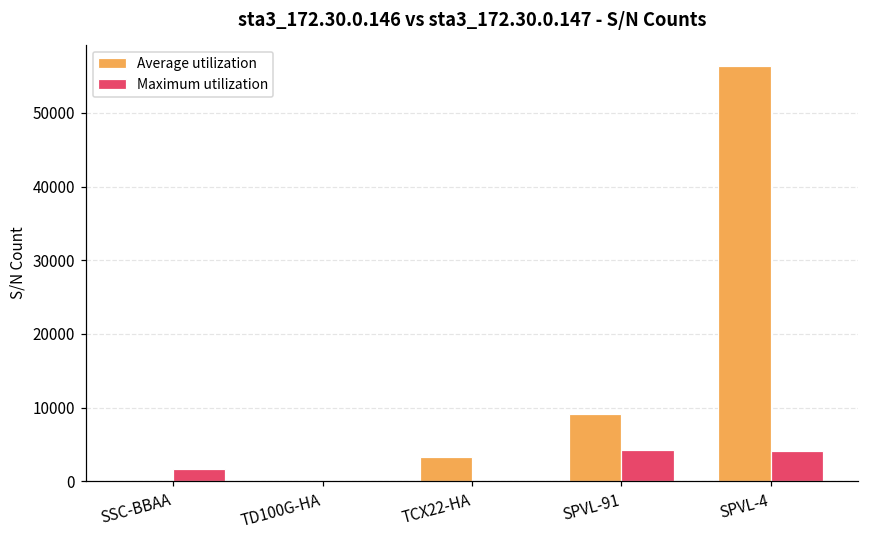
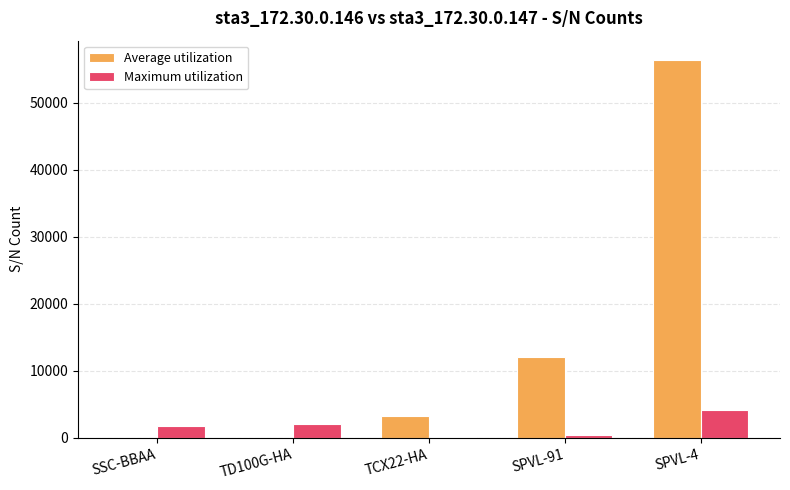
Maximum utilization, TD100G-HA: 0 -> 2000
Average utilization, SPVL-91: 9000 -> 12000
Maximum utilization, SPVL-91: 4000 -> 0
